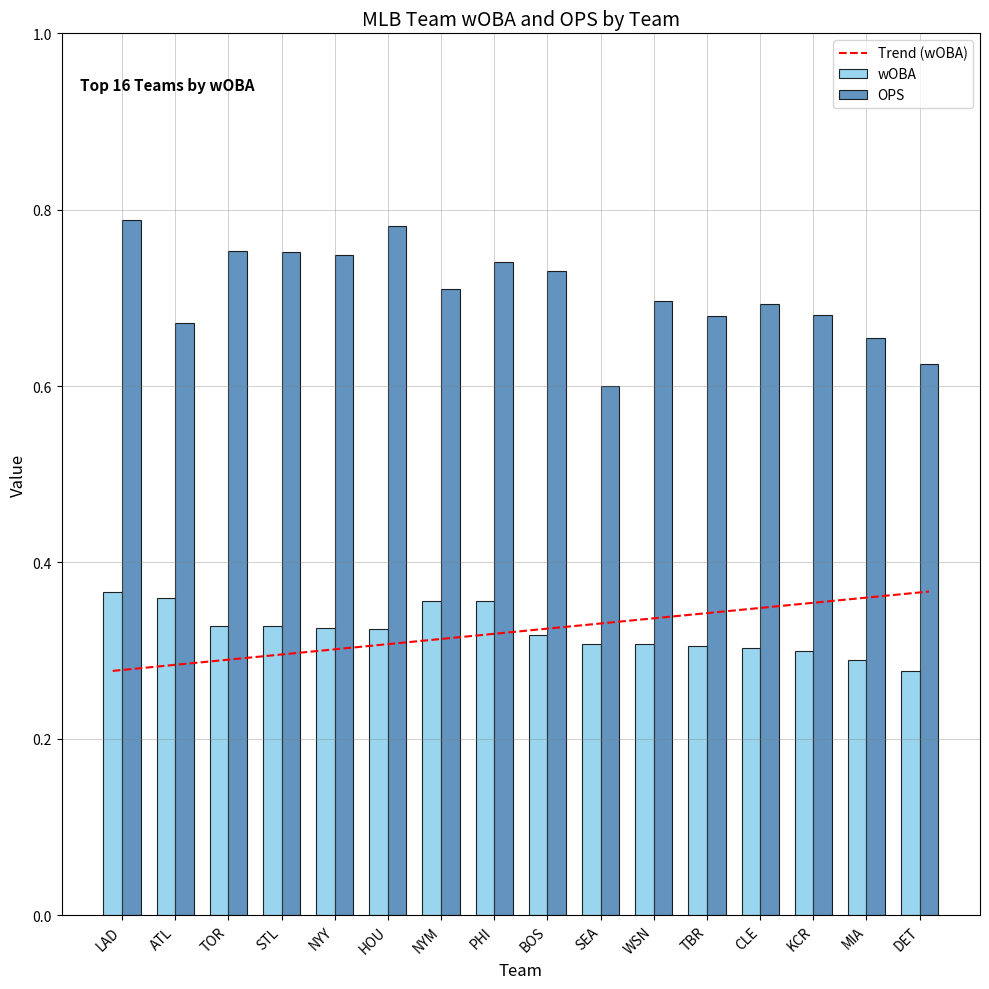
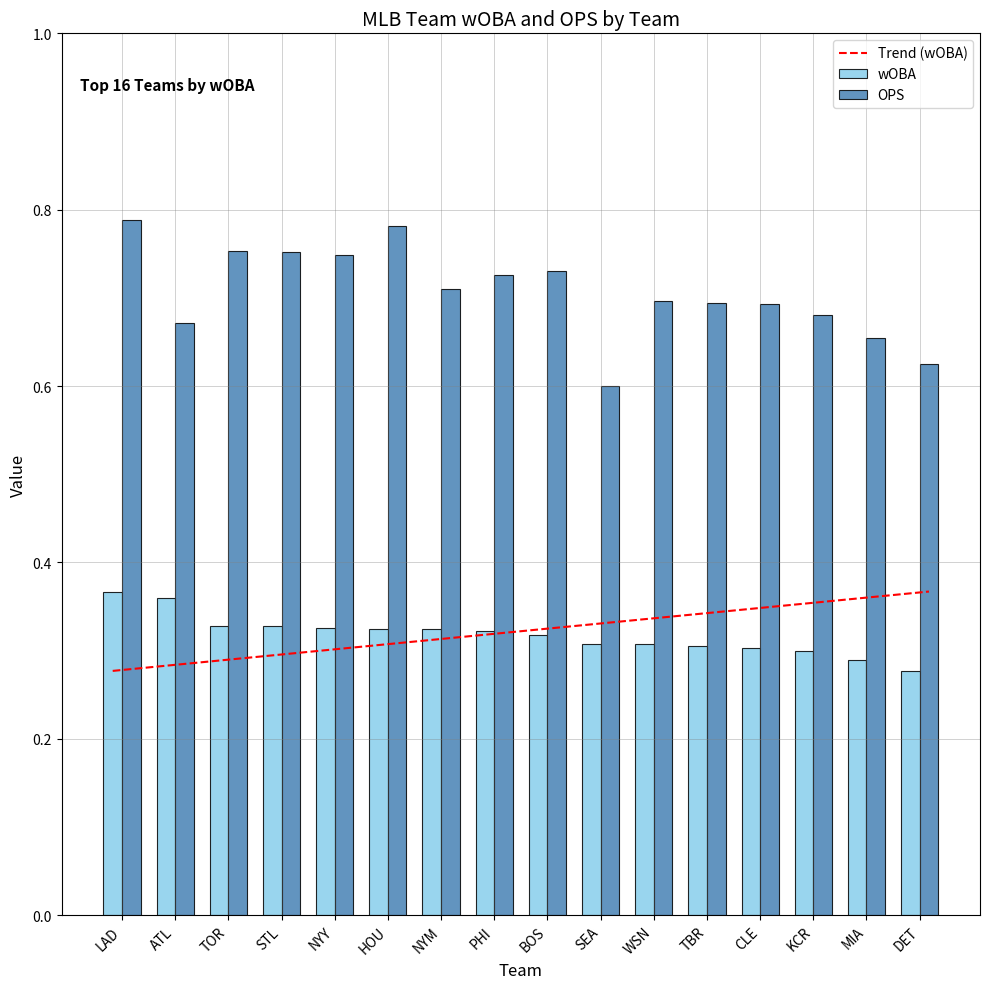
wOBA, NYM: 0.36 -> 0.32
wOBA, PHI: 0.36 -> 0.32
OPS, PHI: 0.74 -> 0.73
OPS, TBR: 0.68 -> 0.69
